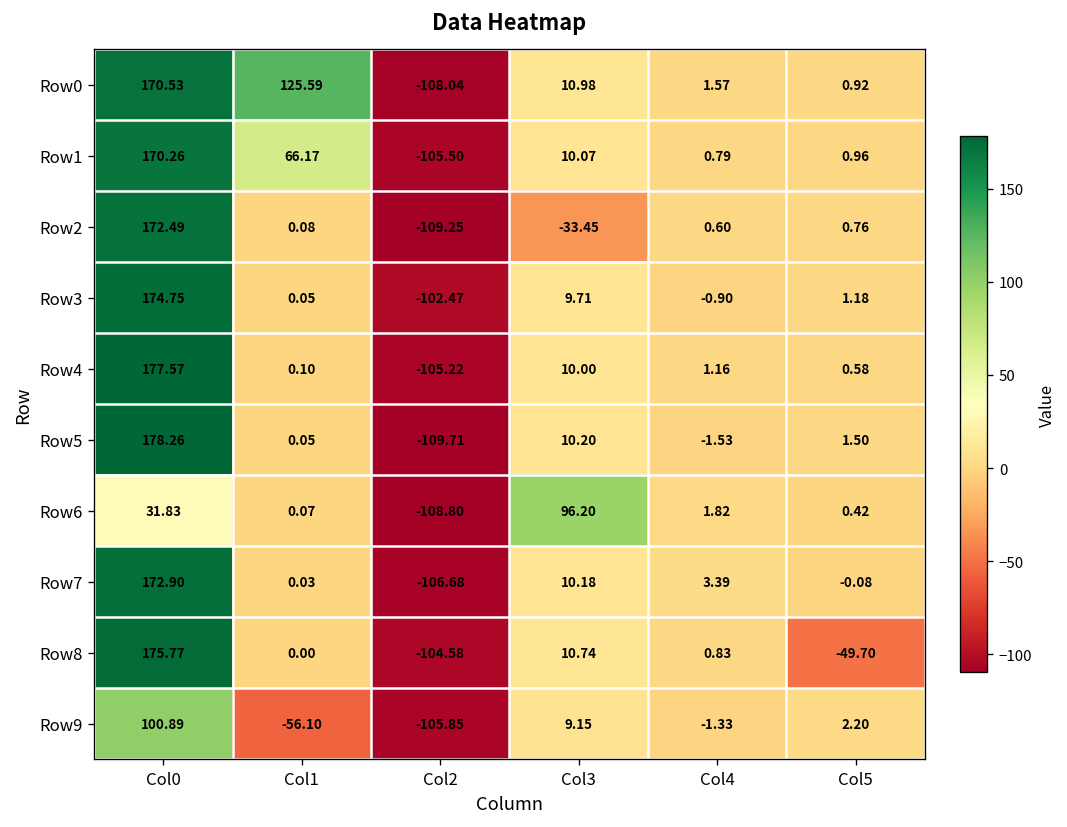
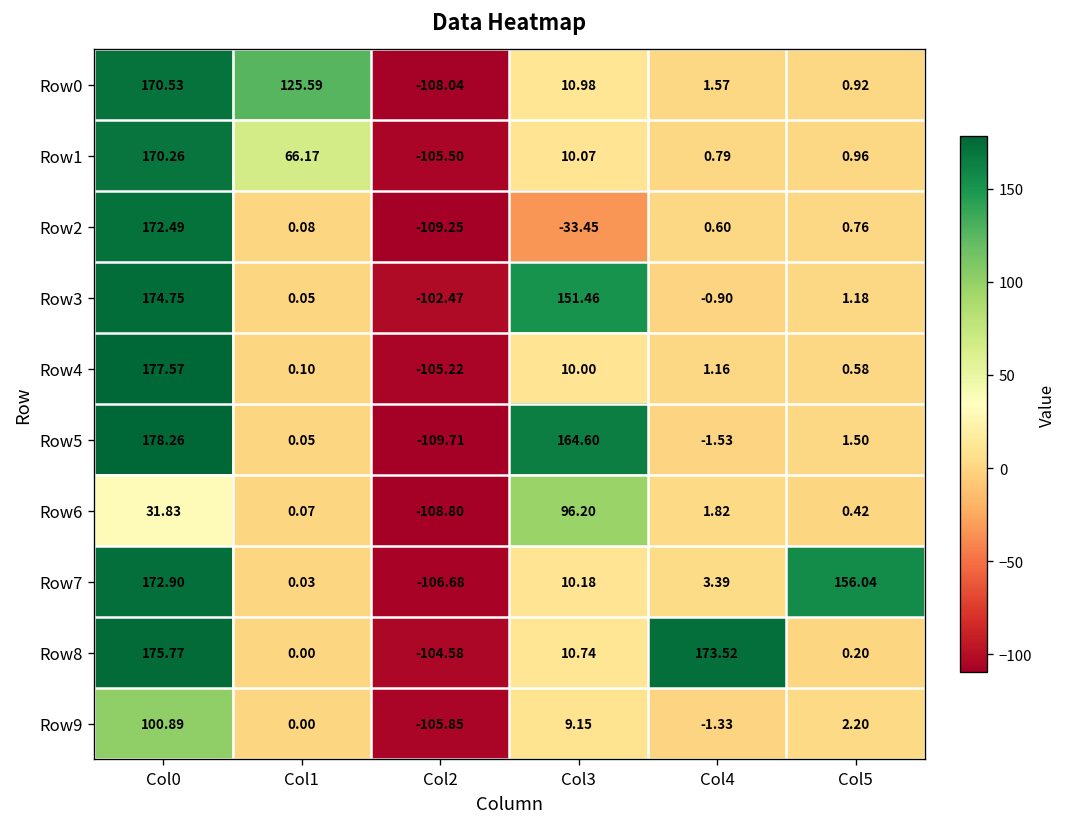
Row3, Col3: 9.71 -> 151.46
Row5, Col3: 10.20 -> 164.60
Row7, Col5: -0.08 -> 156.04
Row8, Col4: 0.83 -> 173.52
Row8, Col5: -49.70 -> 0.20
Row9, Col1: -56.10 -> 0.00
